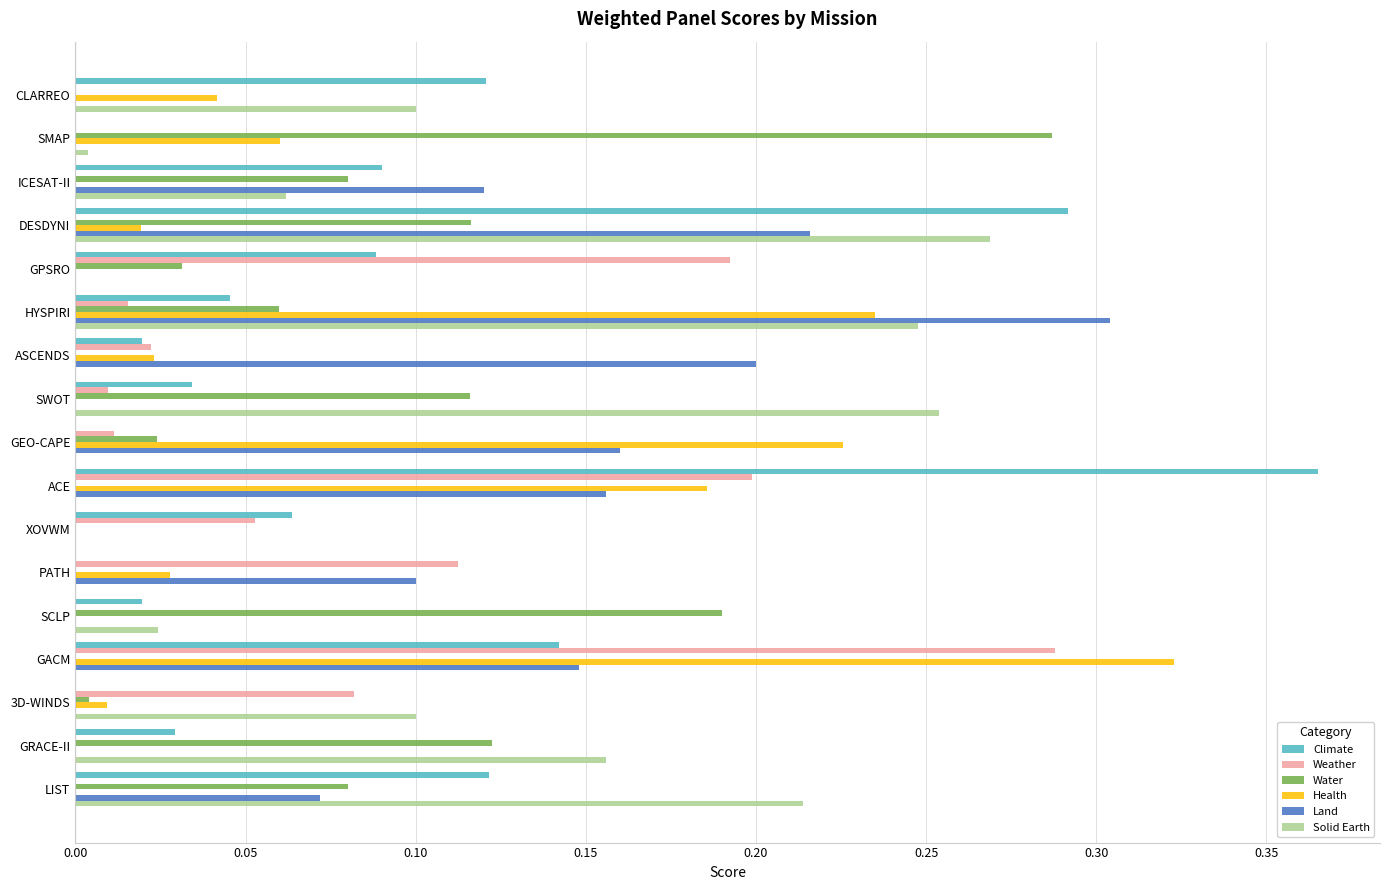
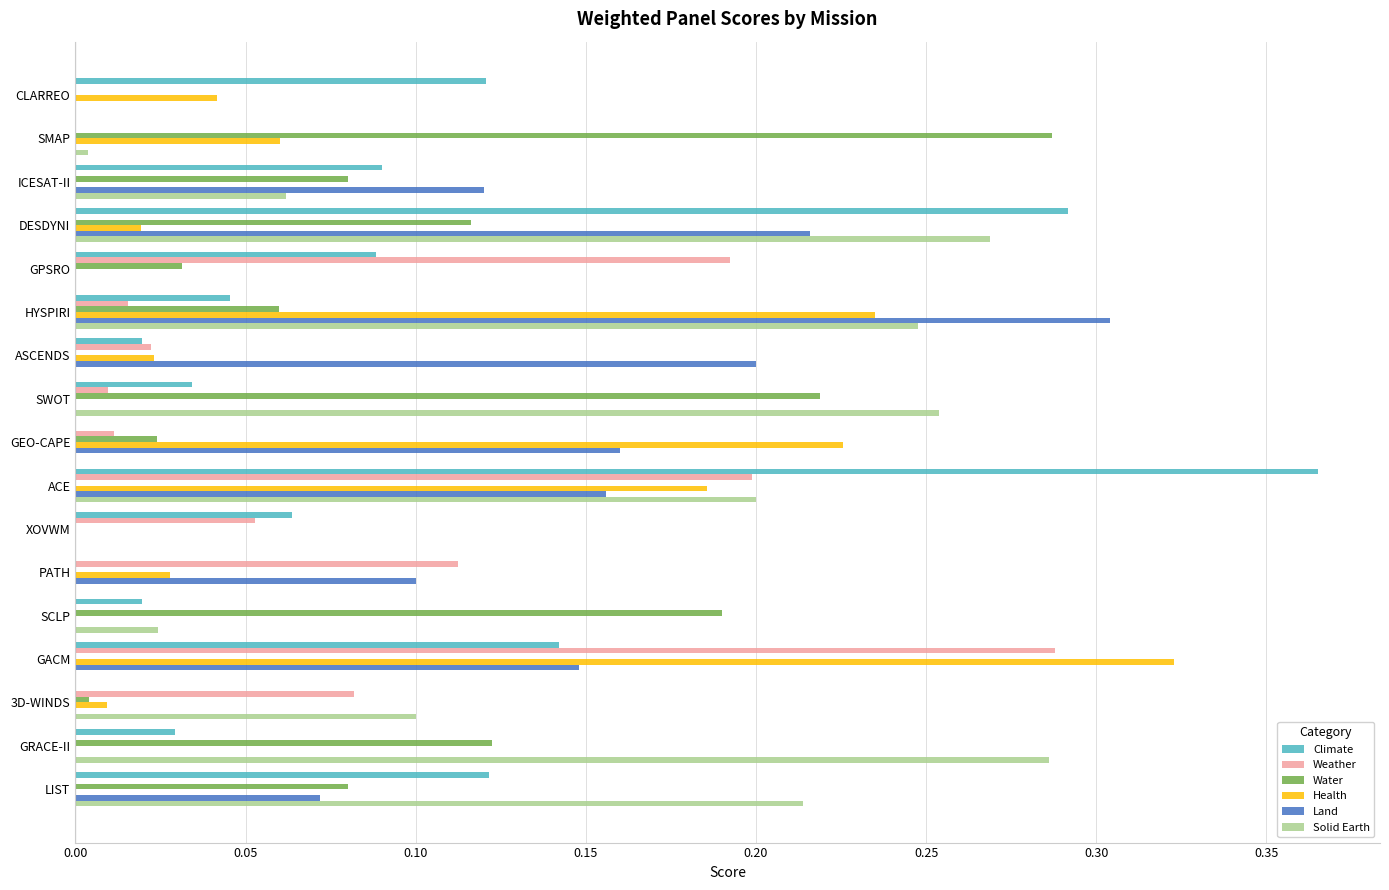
Solid Earth, CLARREO: 0.1 -> 0.0
Water, SWOT: 0.116 -> 0.219
Solid Earth, ACE: 0.0 -> 0.2
Solid Earth, GRACE-II: 0.156 -> 0.286
